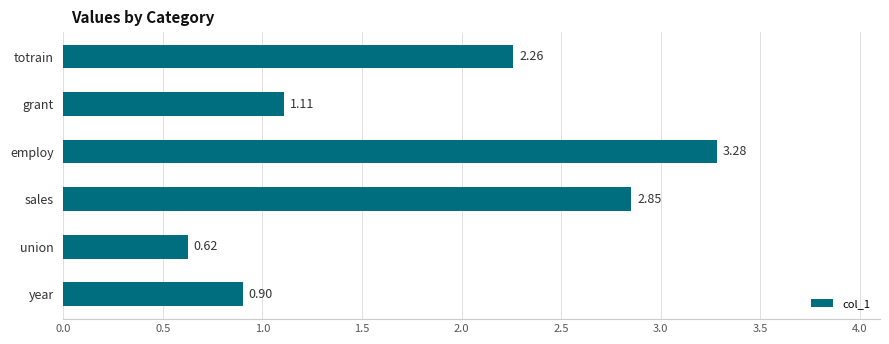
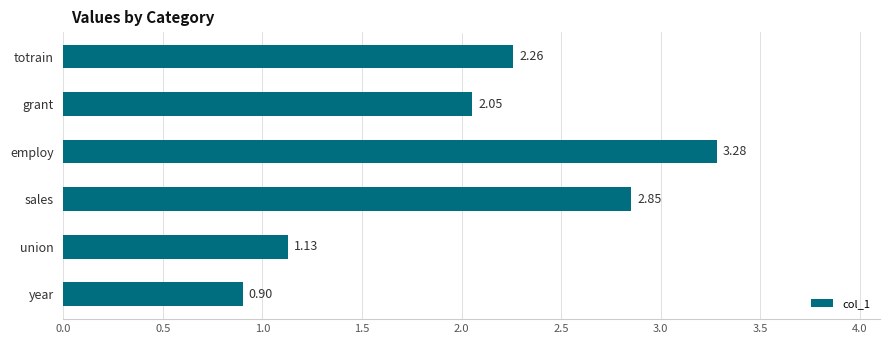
grant: 1.11 -> 2.05
union: 0.62 -> 1.13
